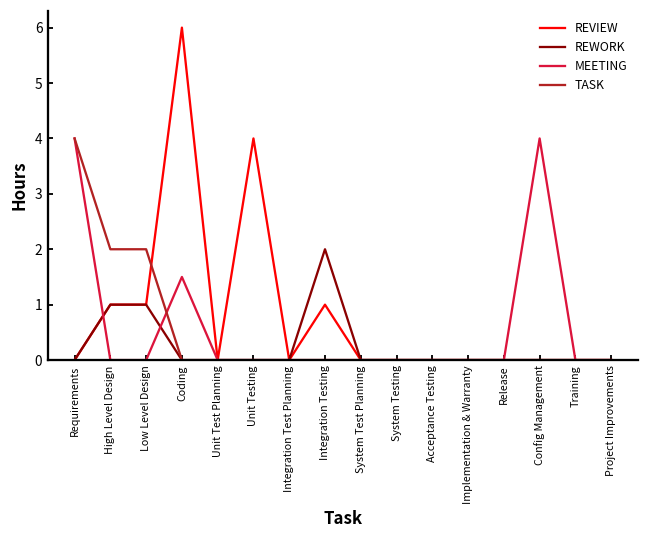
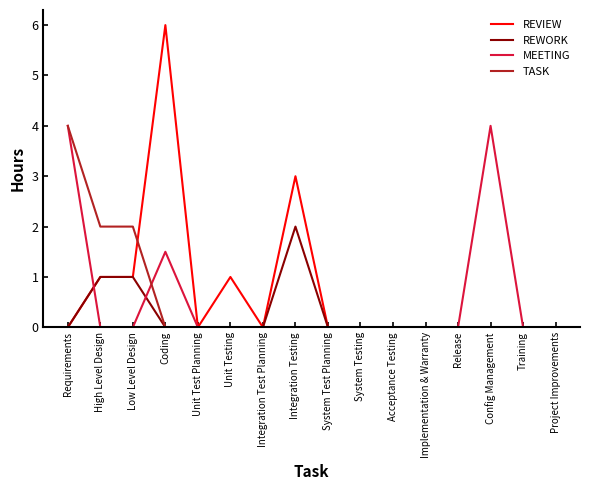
REVIEW, Unit Testing: 4 -> 1
REVIEW, Integration Testing: 1 -> 3
